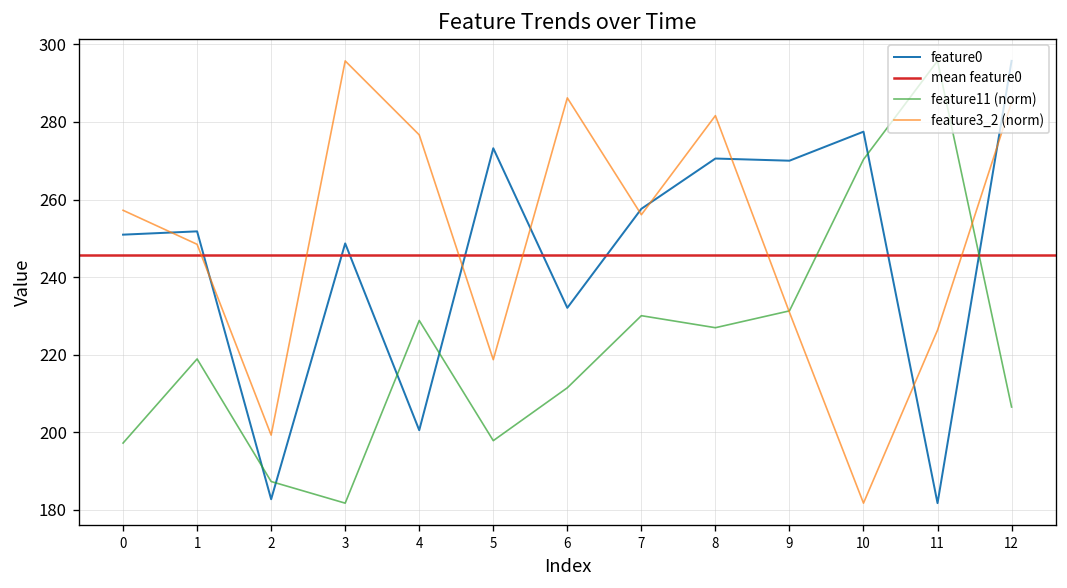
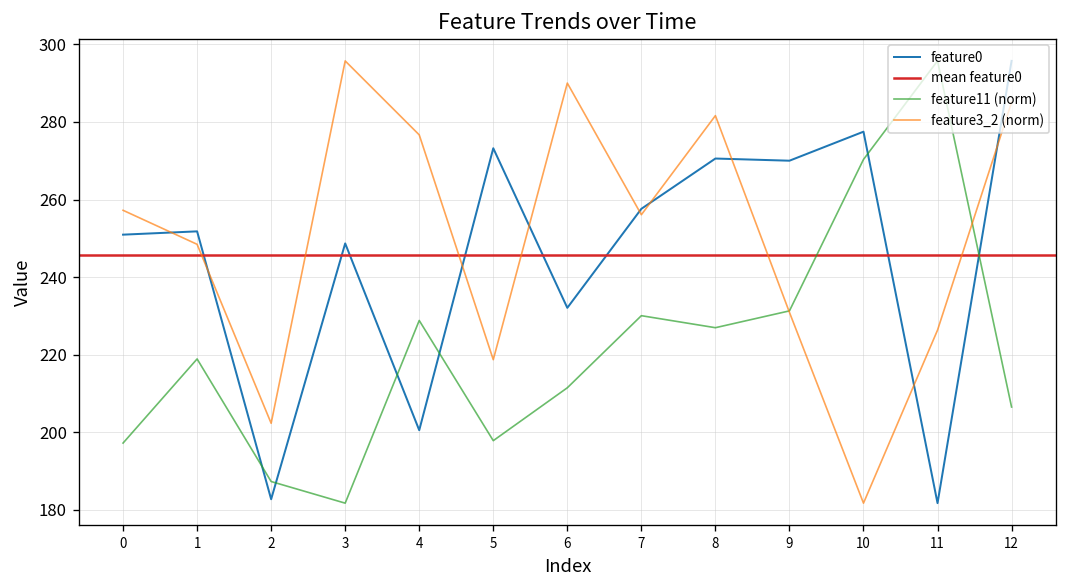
feature3_2 (norm), 2: 199 -> 202
feature3_2 (norm), 6: 286 -> 290
